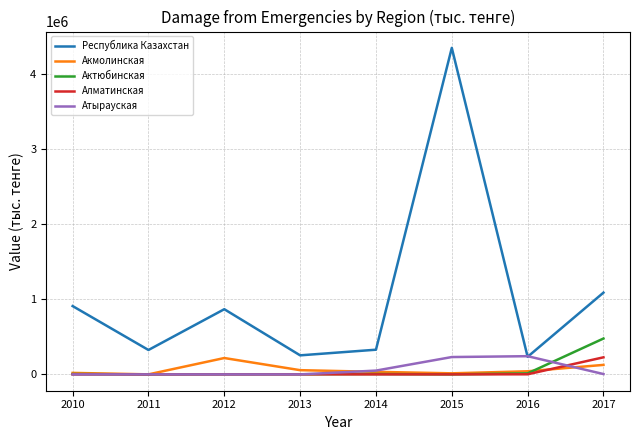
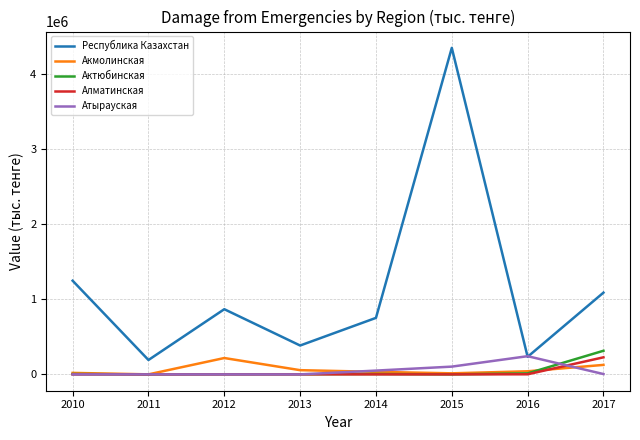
Республика Казахстан, 2010: 900000 -> 1200000
Республика Казахстан, 2011: 300000 -> 200000
Республика Казахстан, 2013: 300000 -> 400000
Республика Казахстан, 2014: 300000 -> 800000
Атырауская, 2015: 200000 -> 100000
Актюбинская, 2017: 500000 -> 300000
